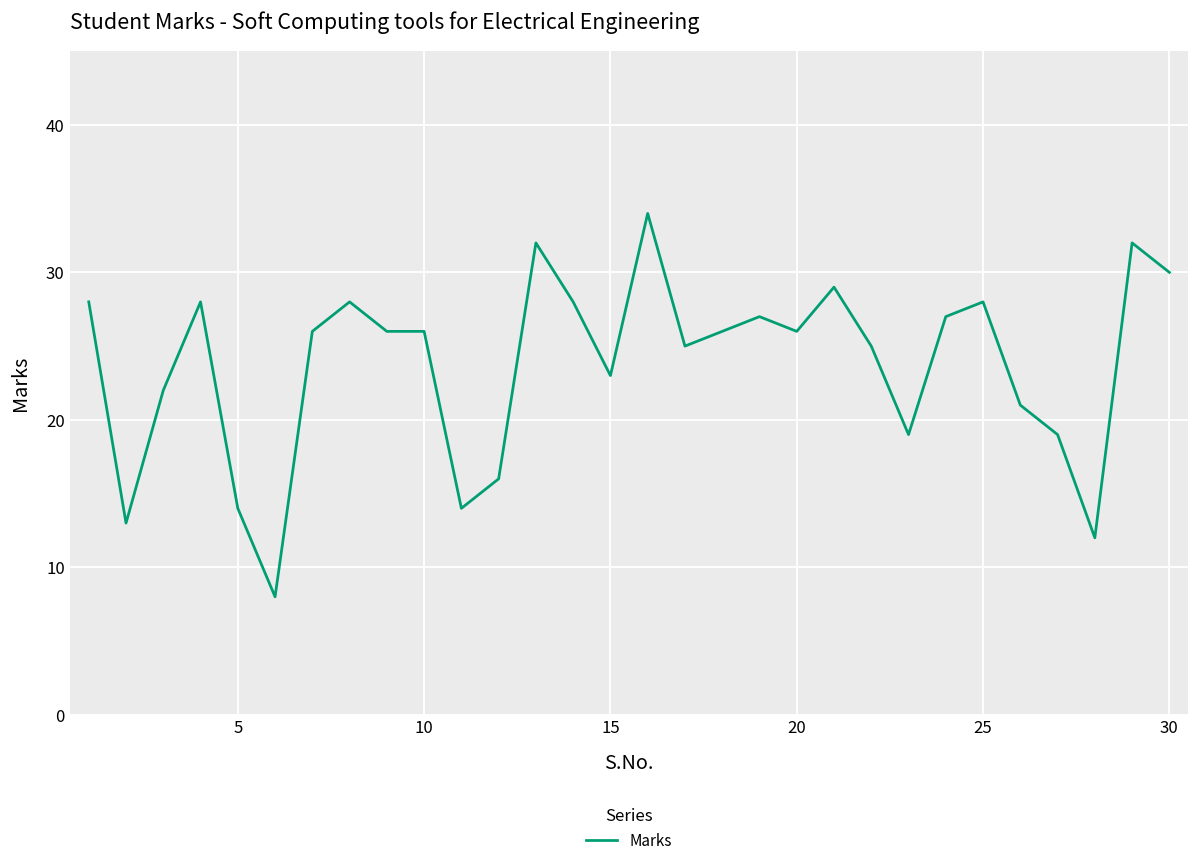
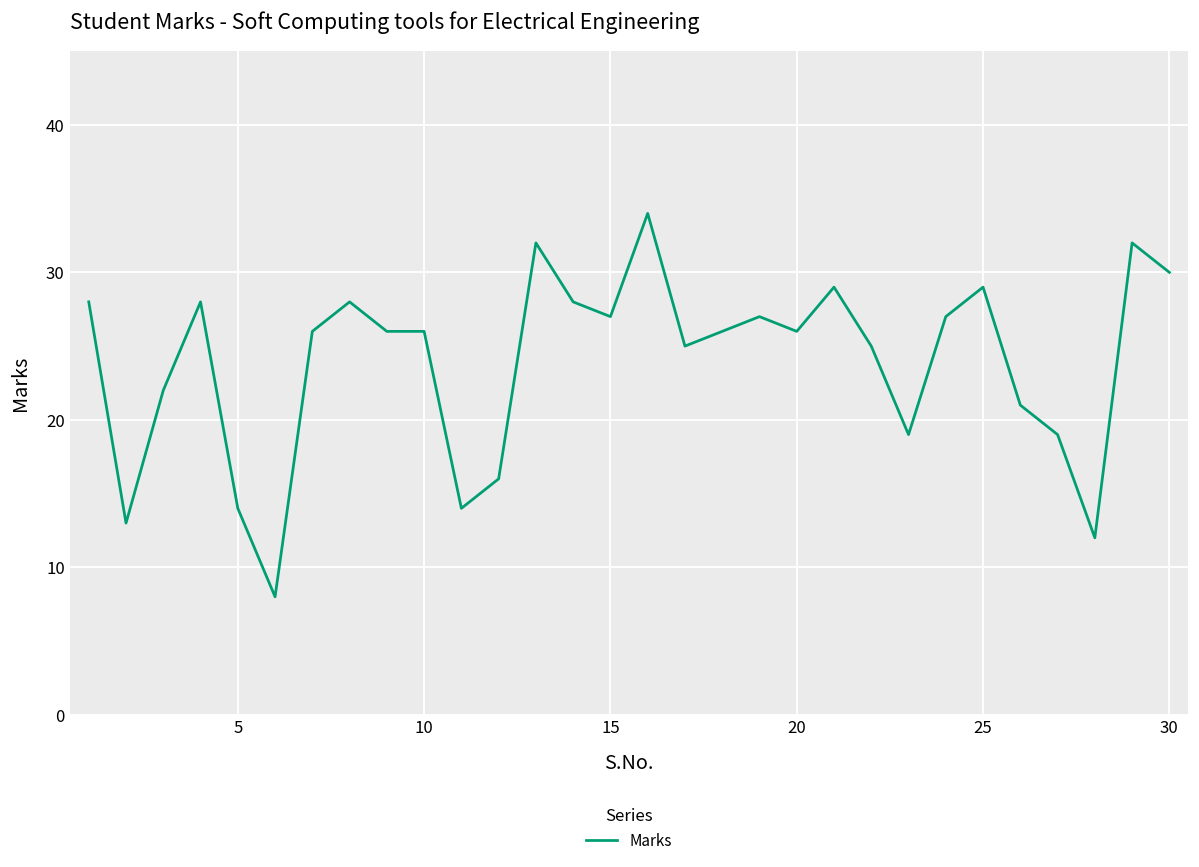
15: 23 -> 27
25: 28 -> 29
